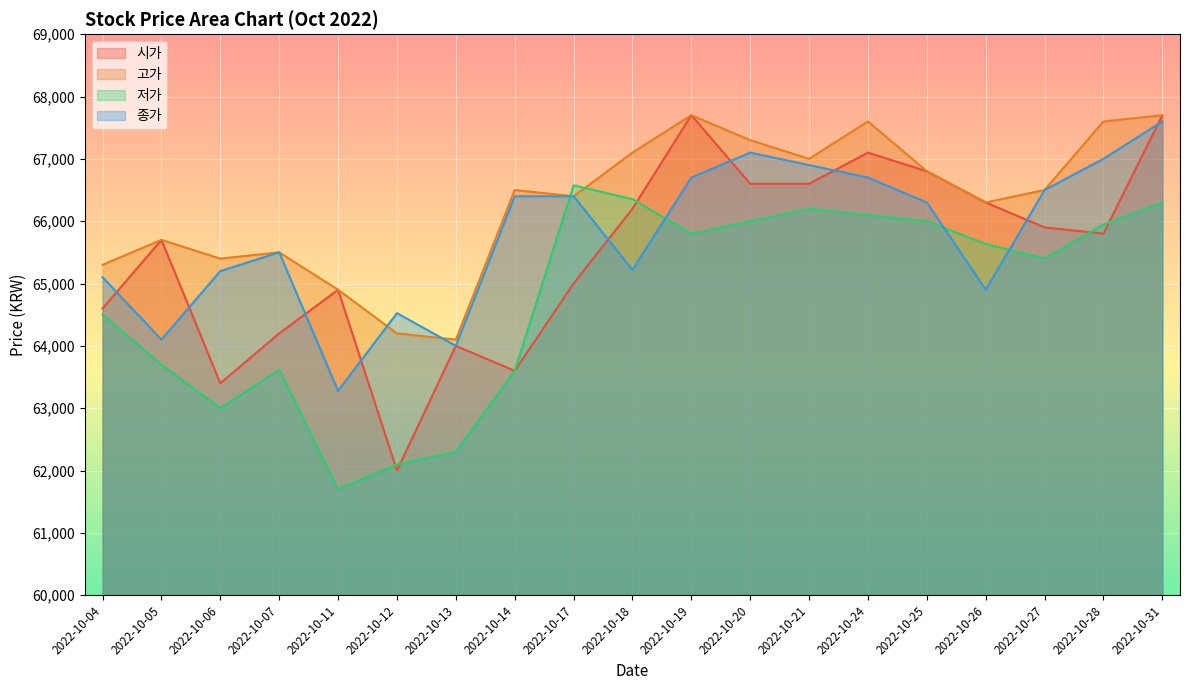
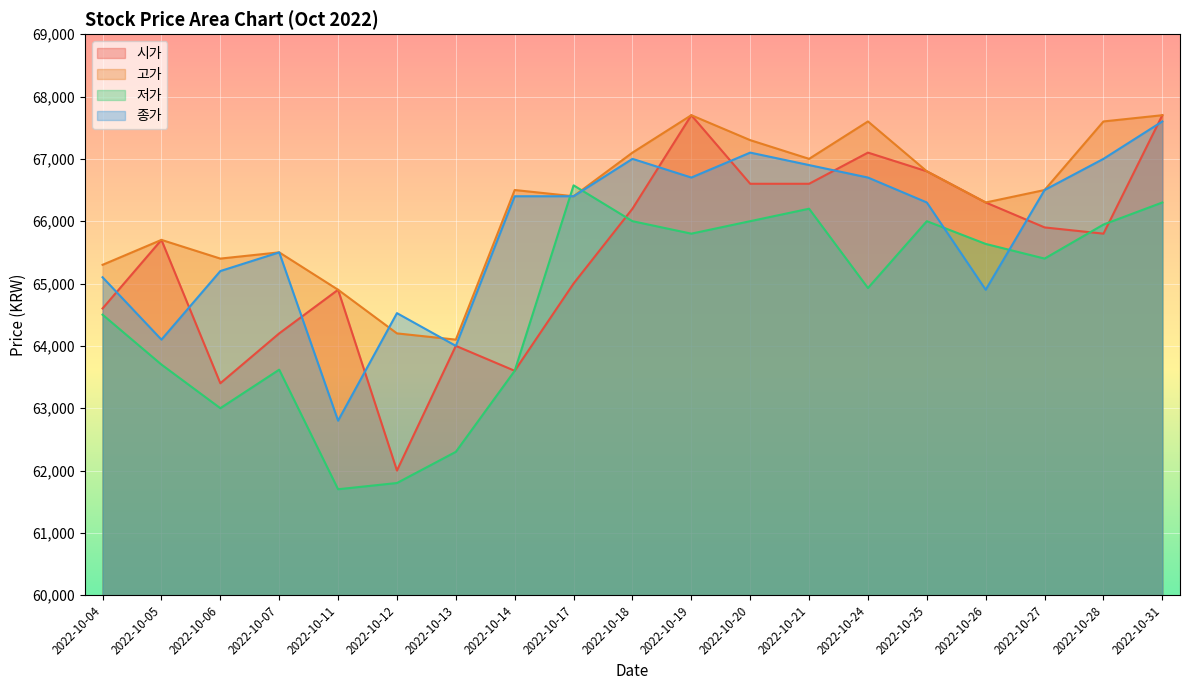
종가, 2022-10-11: 63,300 -> 62,800
저가, 2022-10-12: 62,100 -> 61,800
저가, 2022-10-18: 66,400 -> 66,000
종가, 2022-10-18: 65,200 -> 67,000
저가, 2022-10-24: 66,100 -> 64,900
